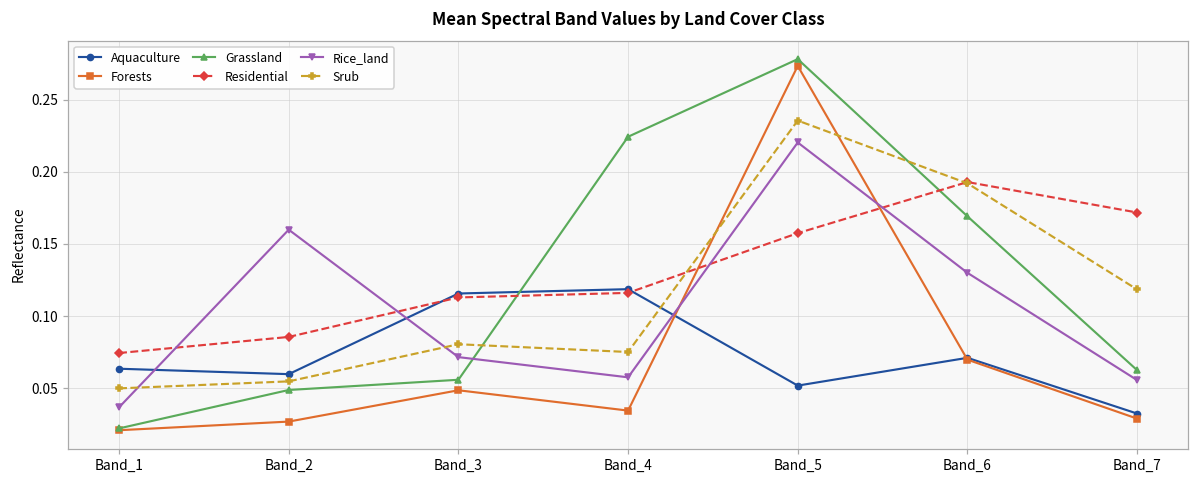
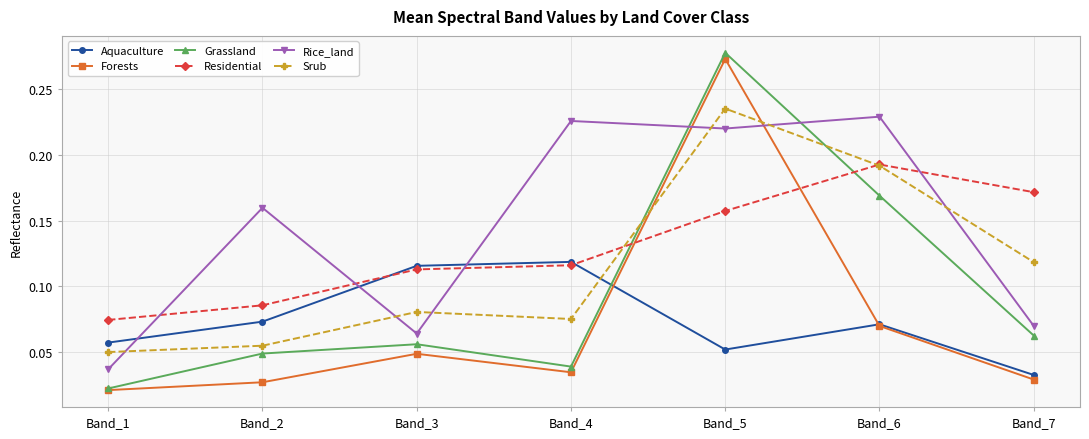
Aquaculture, Band_1: 0.064 -> 0.057
Aquaculture, Band_2: 0.060 -> 0.073
Rice_land, Band_3: 0.072 -> 0.064
Grassland, Band_4: 0.224 -> 0.039
Rice_land, Band_4: 0.058 -> 0.226
Rice_land, Band_6: 0.130 -> 0.229
Rice_land, Band_7: 0.056 -> 0.070
